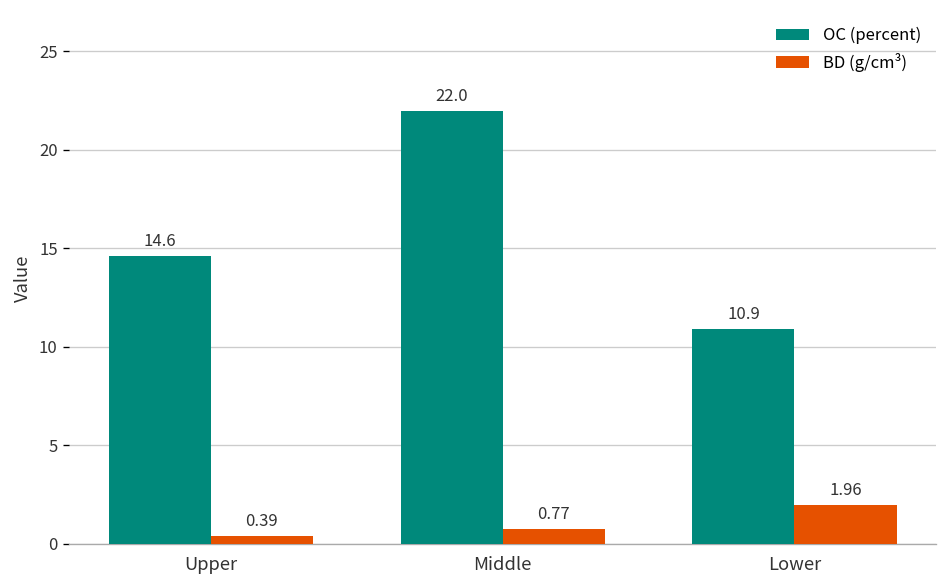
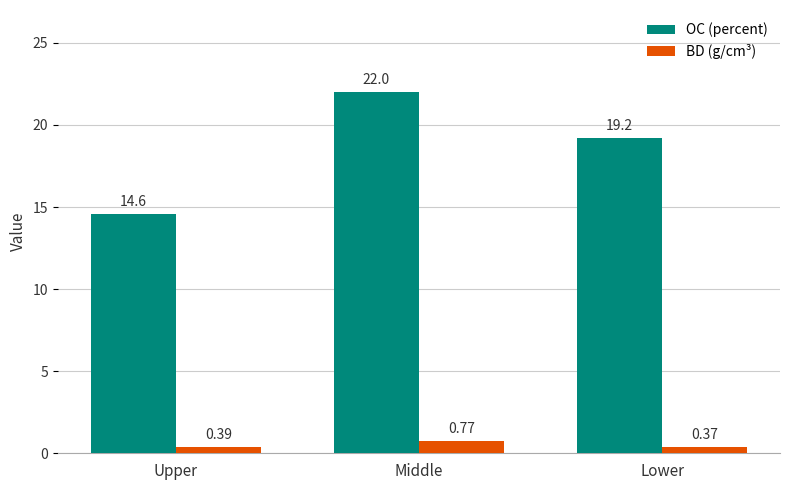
OC (percent), Lower: 10.9 -> 19.2
BD (g/cm³), Lower: 1.96 -> 0.37
